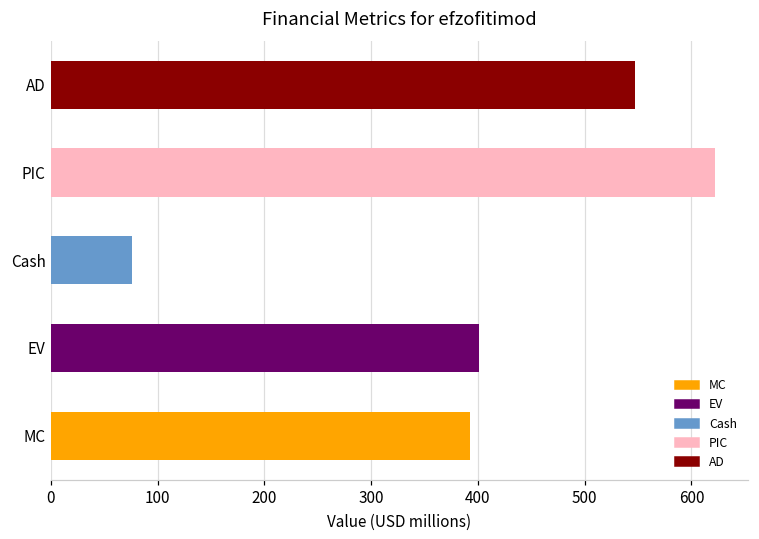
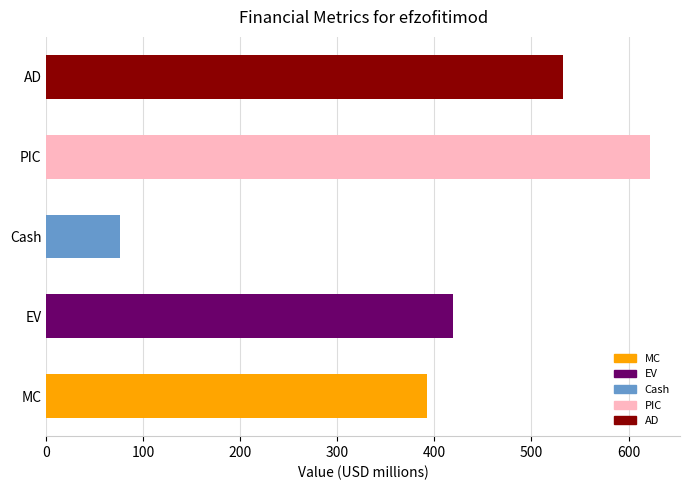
AD: 550 -> 530
EV: 400 -> 420
